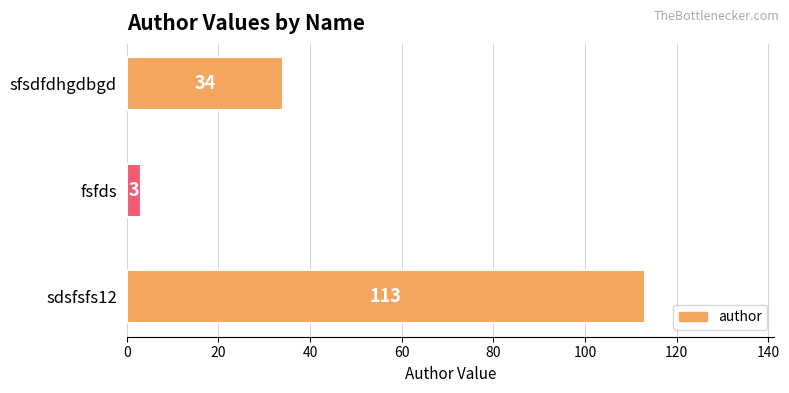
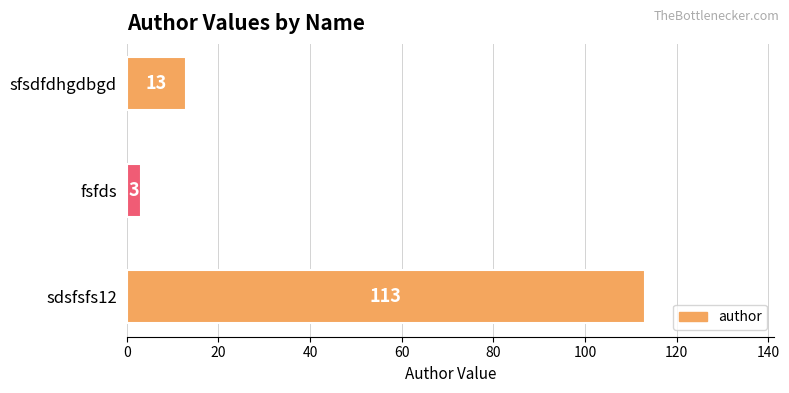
sfsdfdhgdbgd: 34 -> 13
